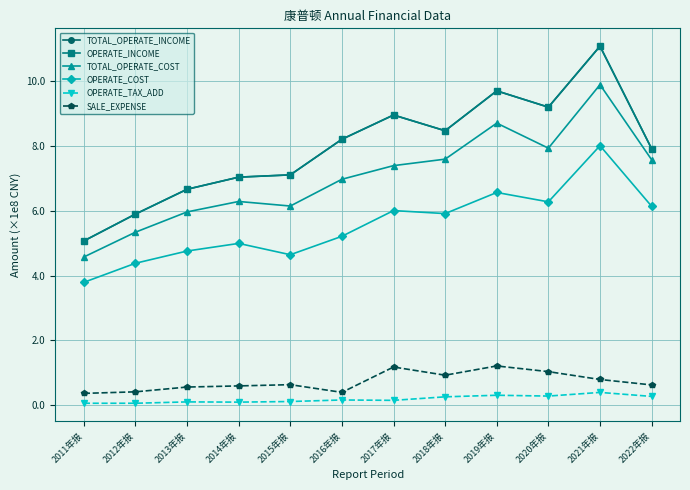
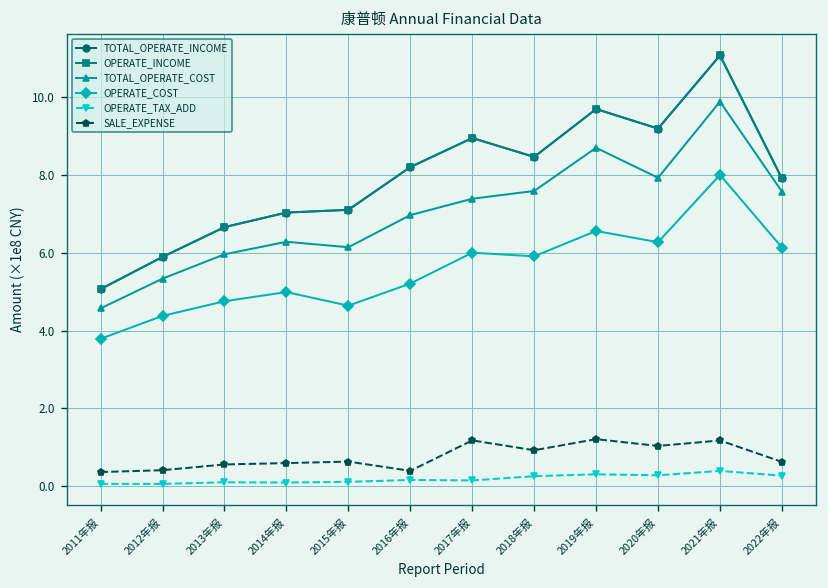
SALE_EXPENSE, 2021年报: 0.8 -> 1.2
